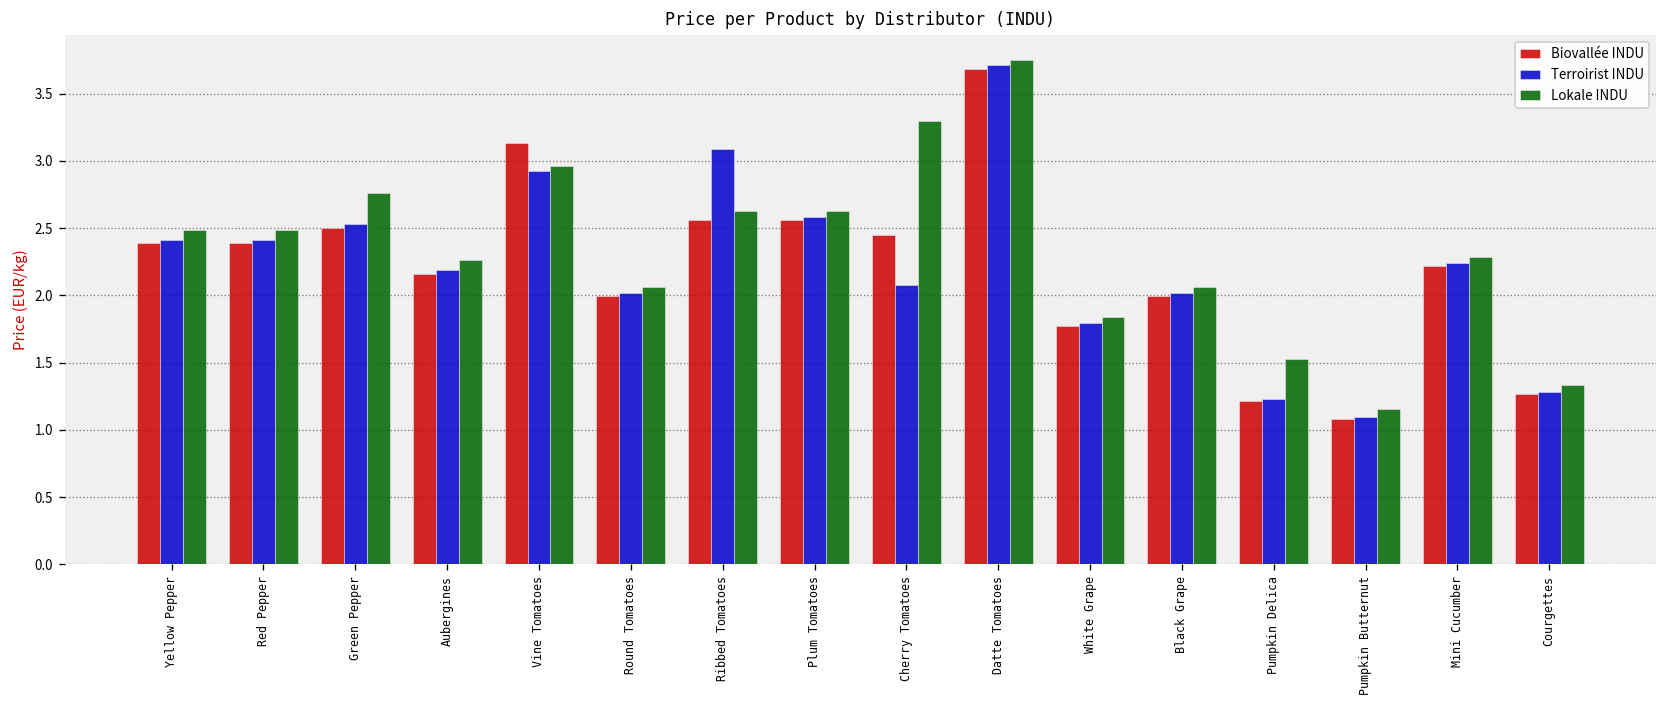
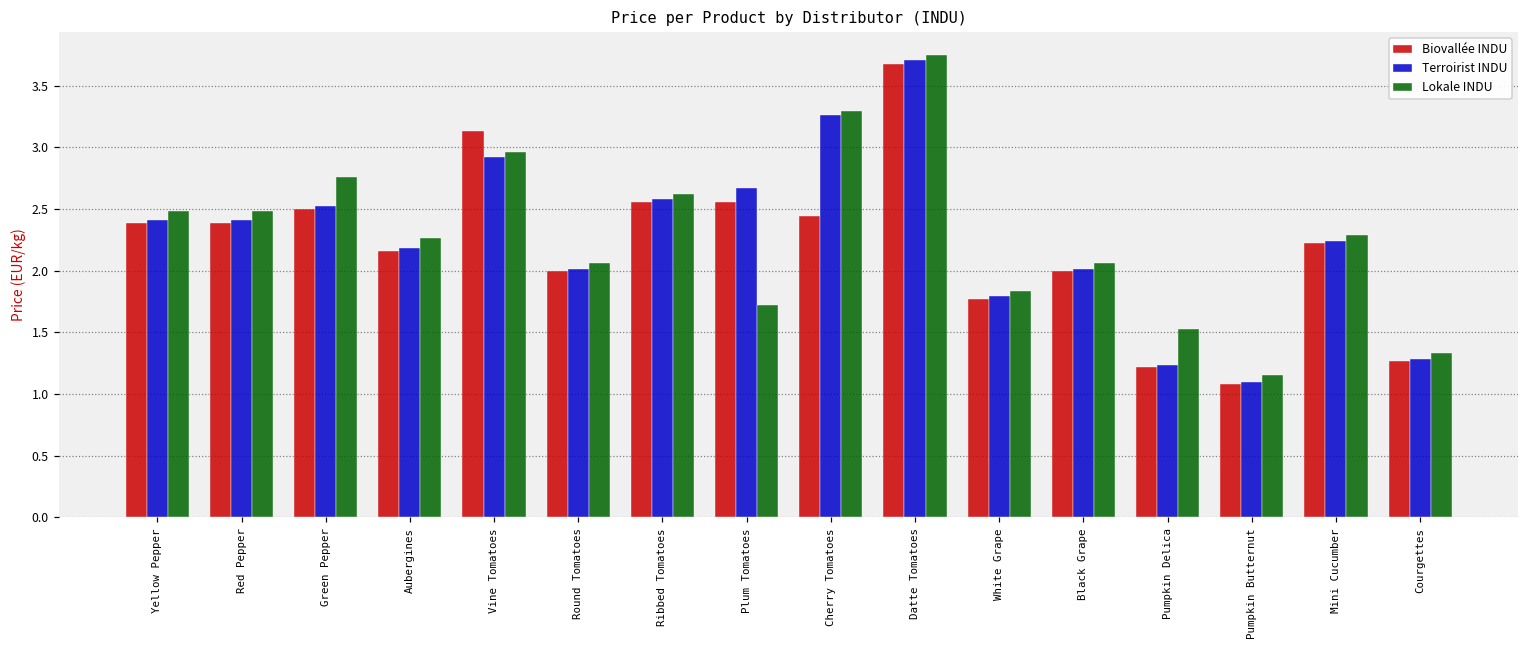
Terroirist INDU, Ribbed Tomatoes: 3.09 -> 2.58
Terroirist INDU, Plum Tomatoes: 2.58 -> 2.67
Lokale INDU, Plum Tomatoes: 2.62 -> 1.72
Terroirist INDU, Cherry Tomatoes: 2.08 -> 3.26
